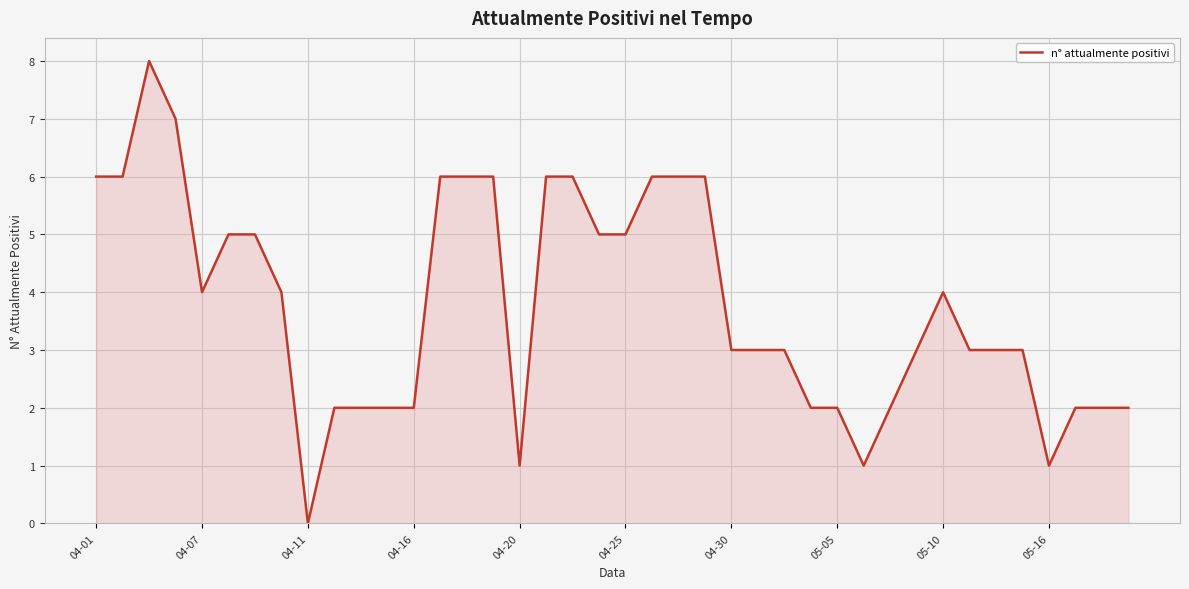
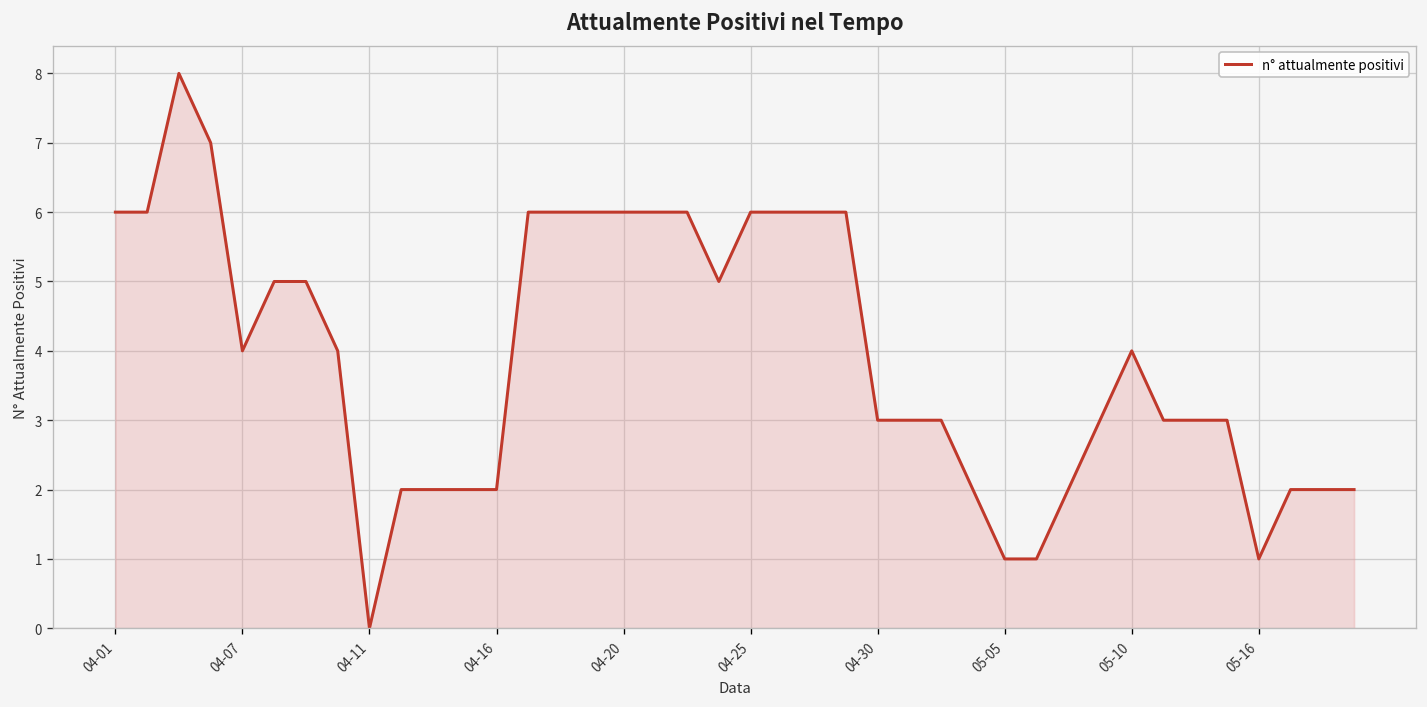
04-20: 1 -> 6
04-25: 5 -> 6
05-05: 2 -> 1
